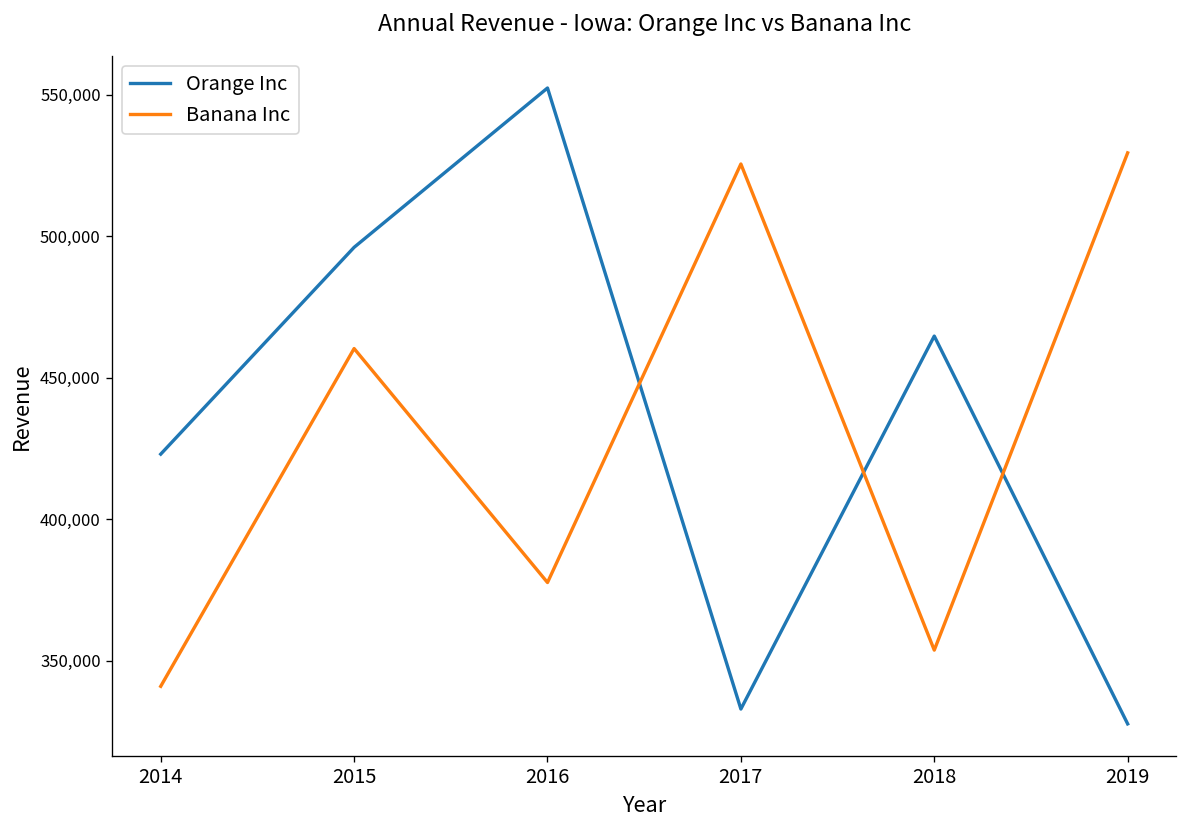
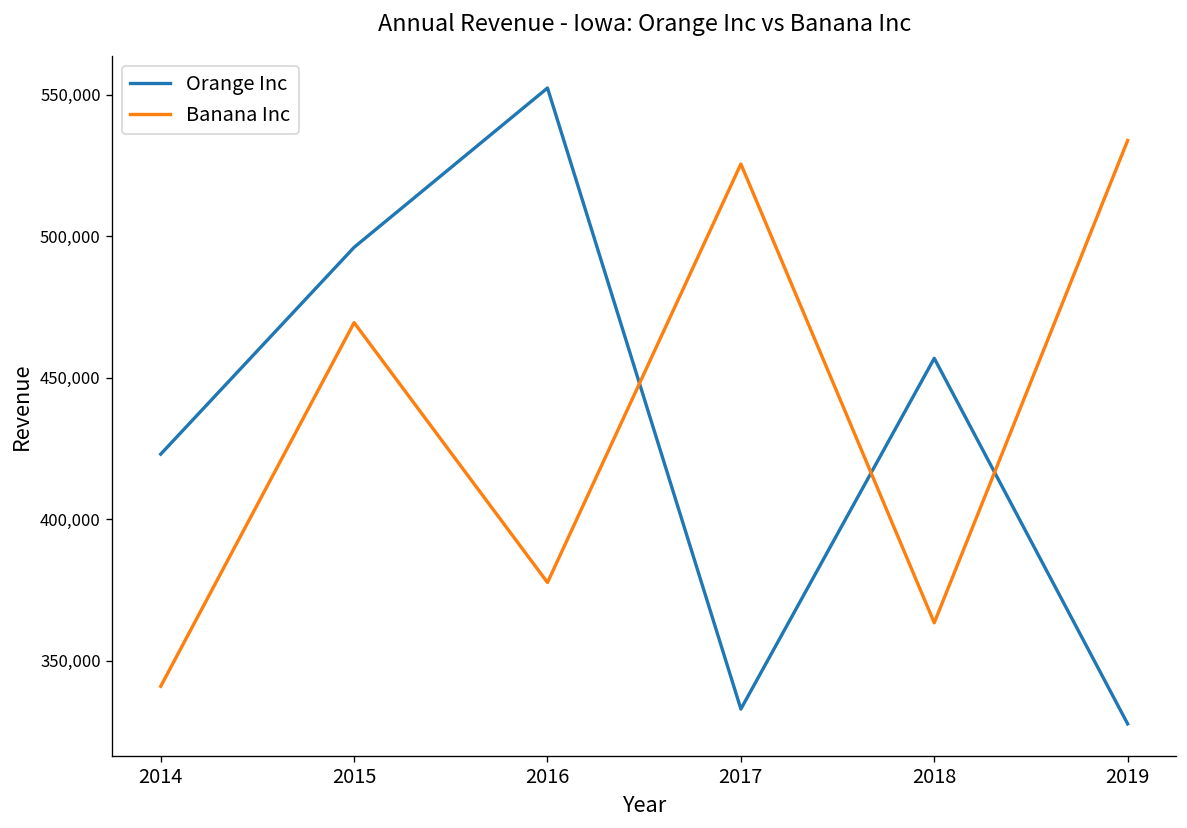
Banana Inc, 2015: 460,000 -> 469,000
Orange Inc, 2018: 465,000 -> 457,000
Banana Inc, 2018: 354,000 -> 363,000
Banana Inc, 2019: 529,000 -> 534,000
